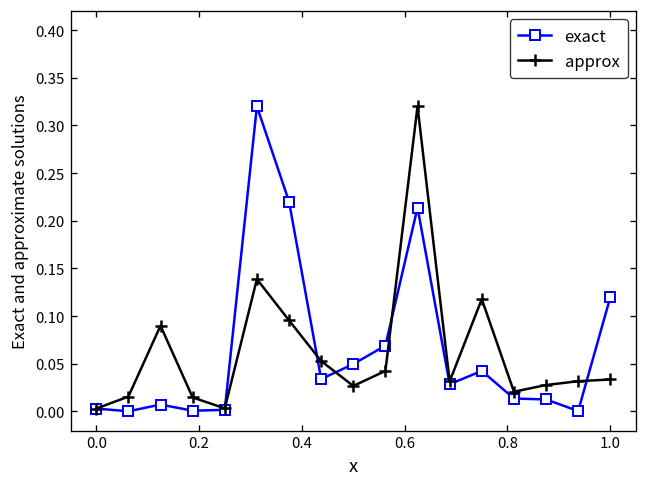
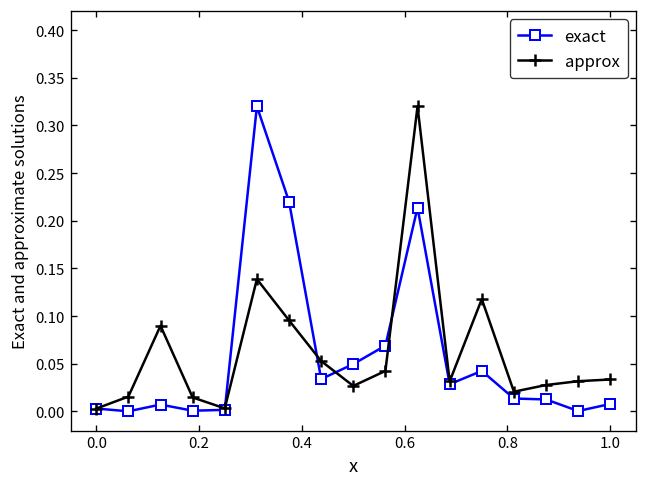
exact, 1.0: 0.12 -> 0.01
